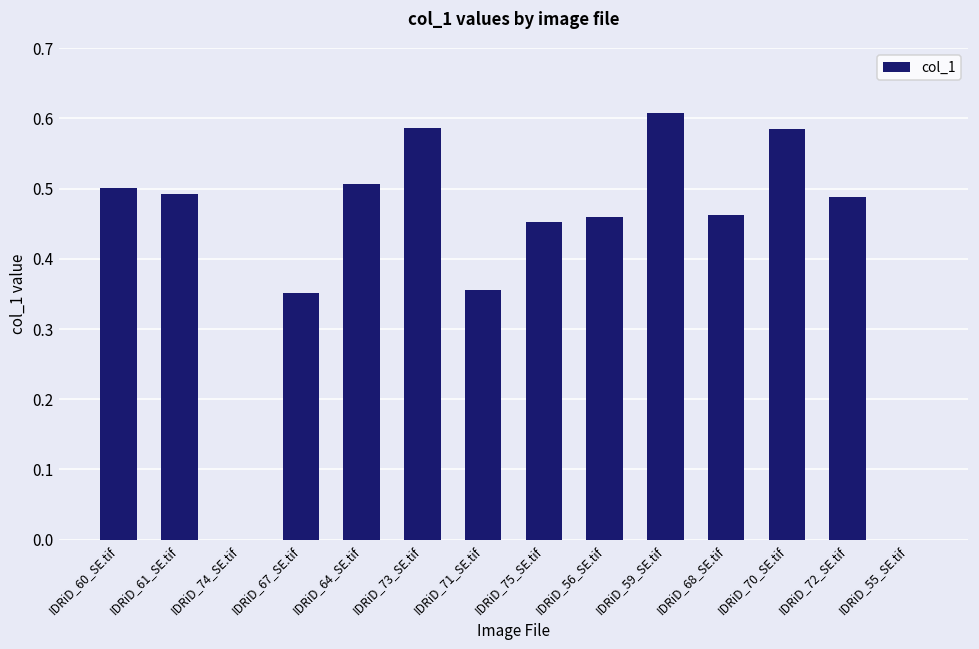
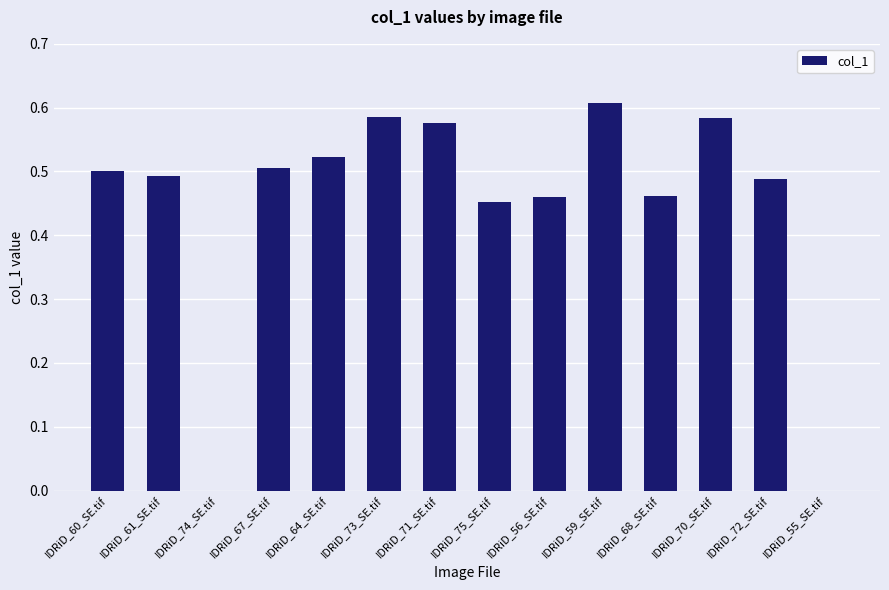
IDRiD_67_SE.tif: 0.35 -> 0.51
IDRiD_64_SE.tif: 0.51 -> 0.52
IDRiD_71_SE.tif: 0.36 -> 0.58
